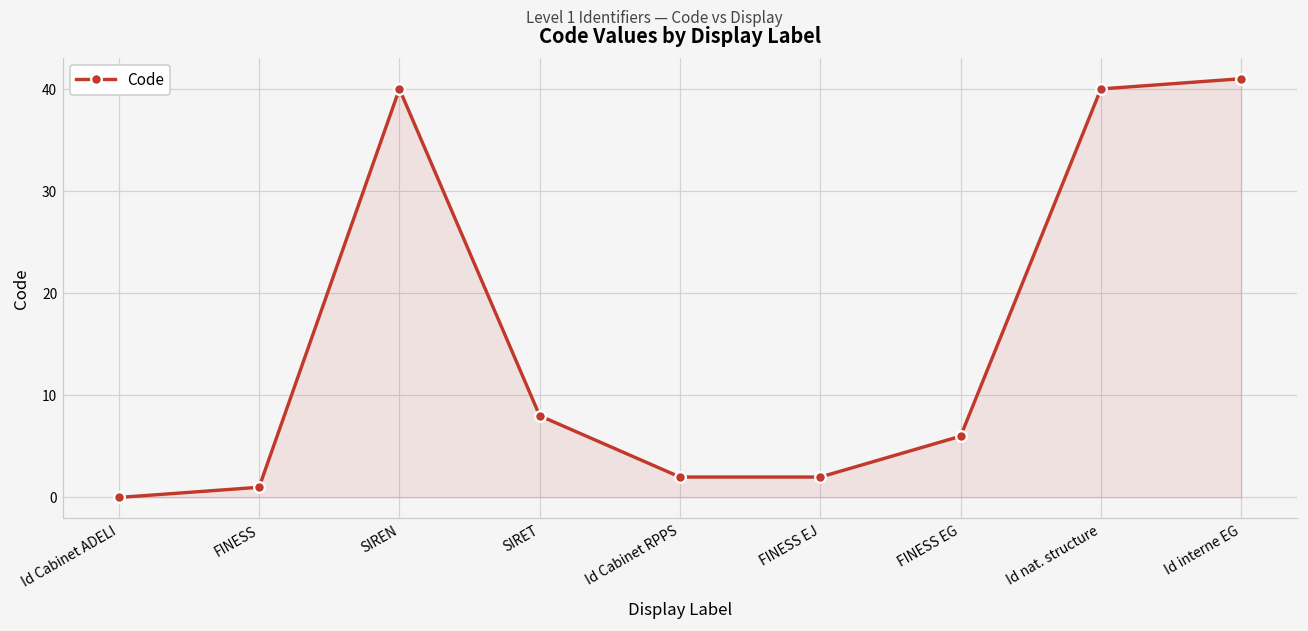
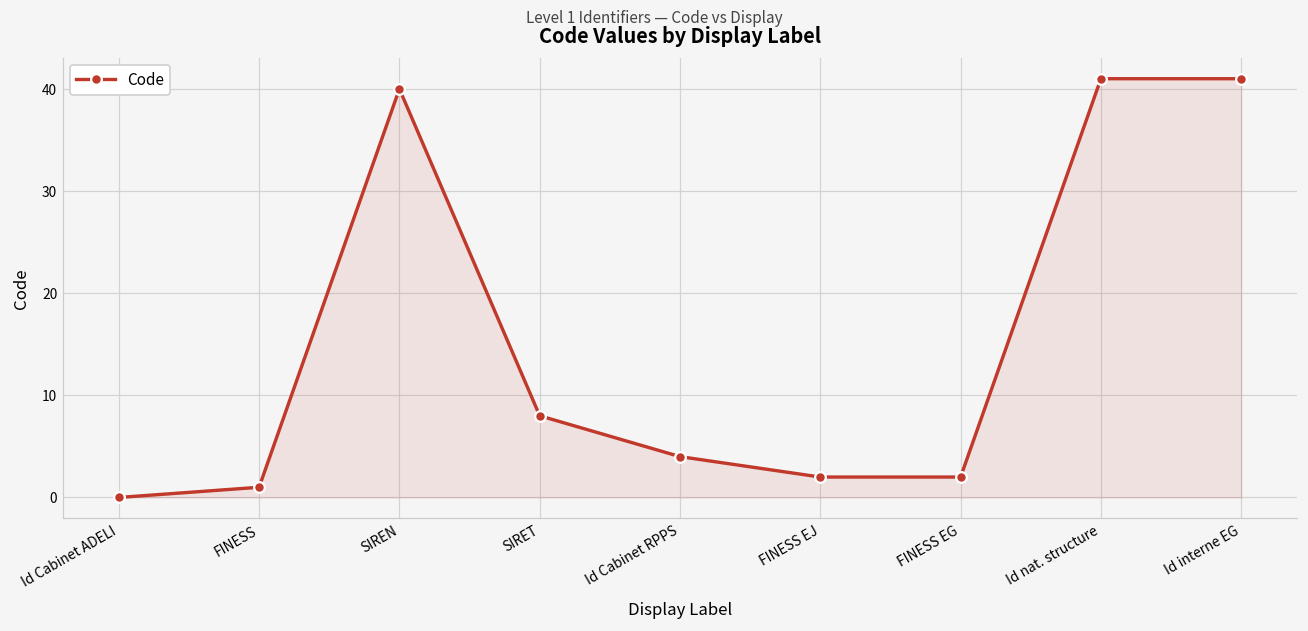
Id Cabinet RPPS: 2 -> 4
FINESS EG: 6 -> 2
Id nat. structure: 40 -> 41
